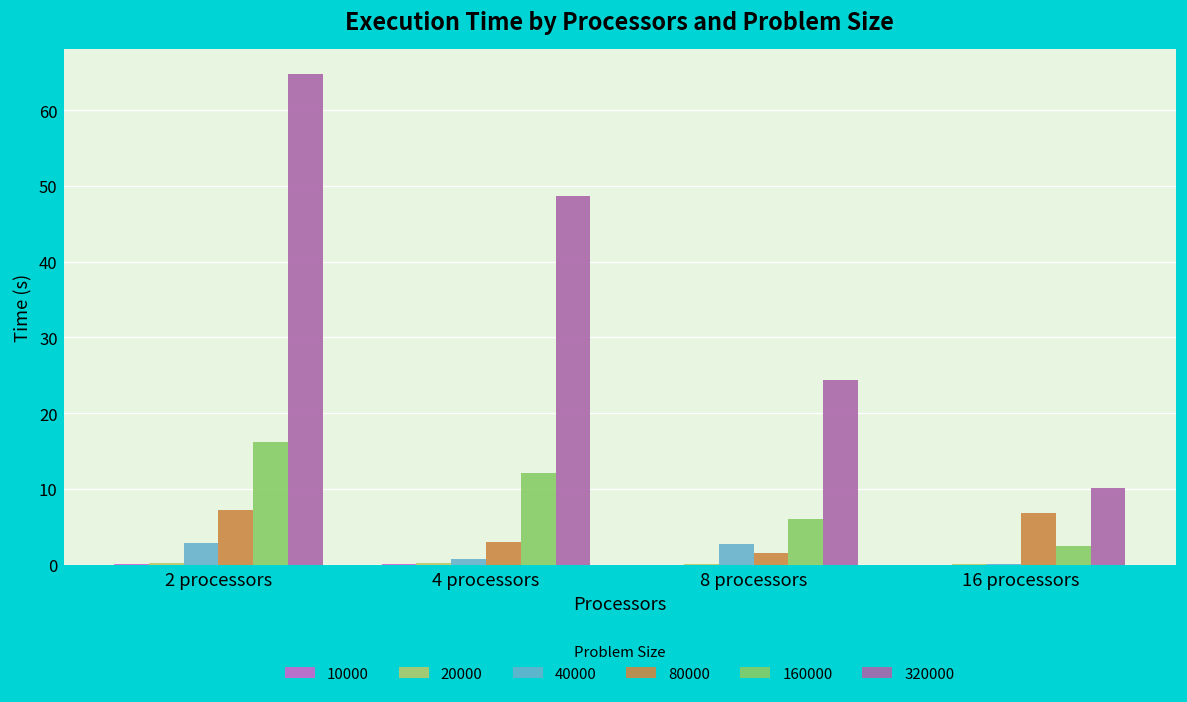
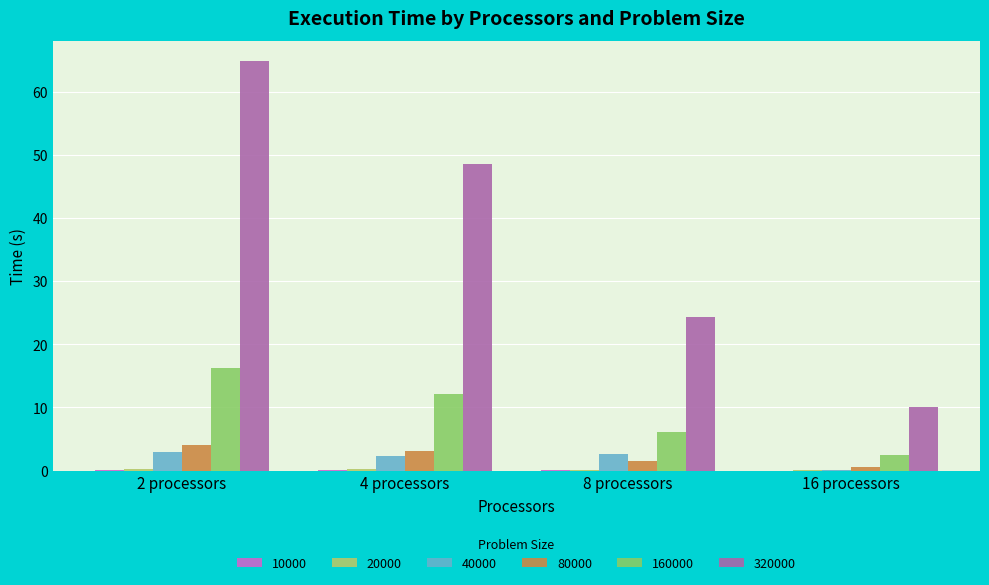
80000, 2 processors: 7 -> 4
40000, 4 processors: 1 -> 2
80000, 16 processors: 7 -> 1
